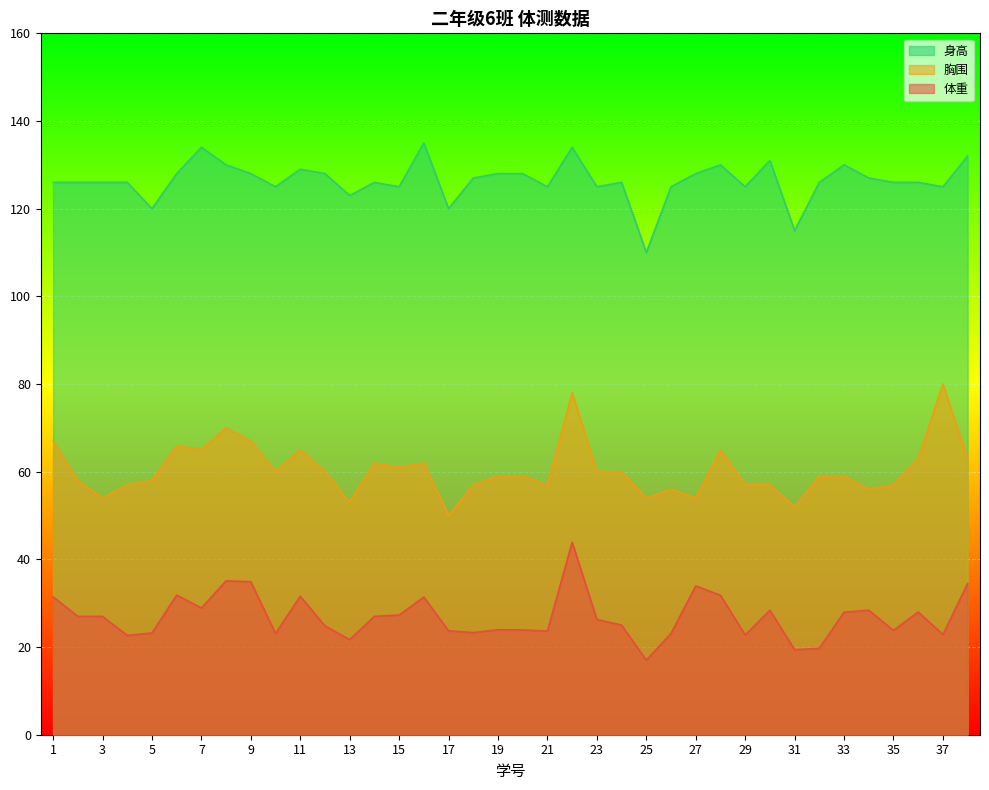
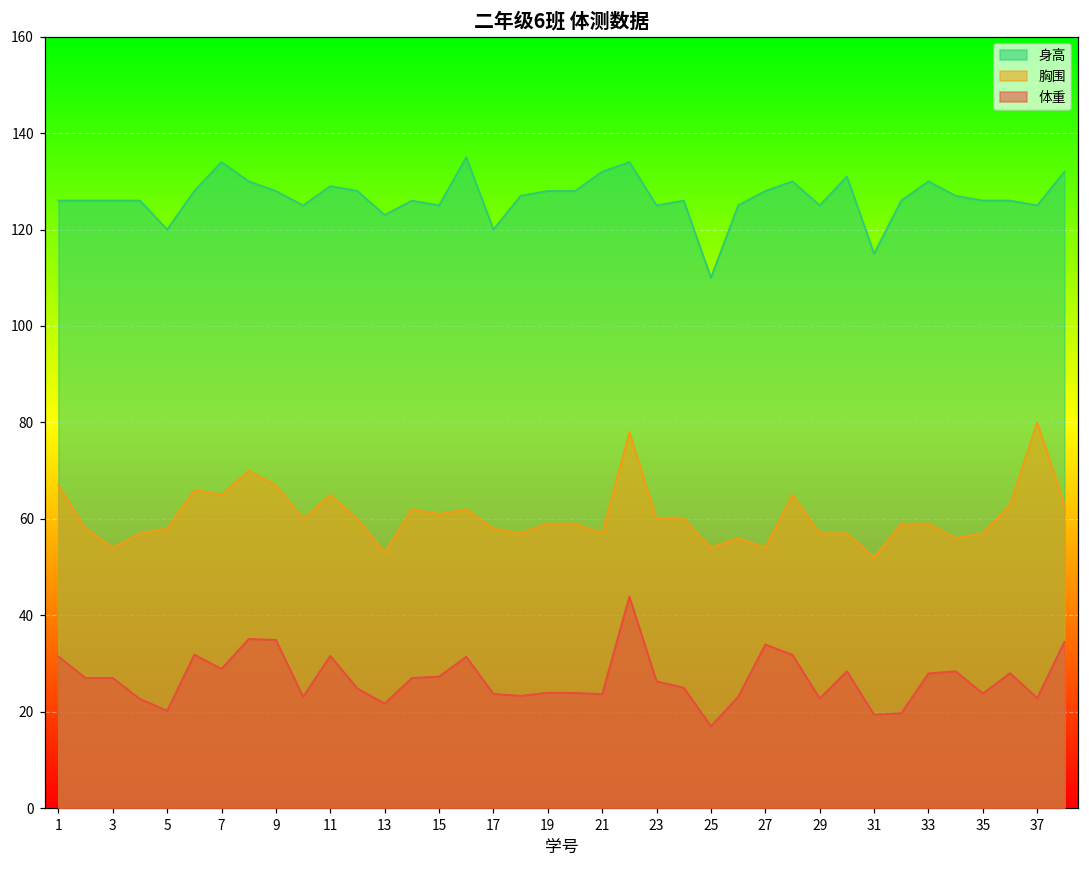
体重, 5: 23 -> 20
胸围, 17: 50 -> 58
身高, 21: 125 -> 132
